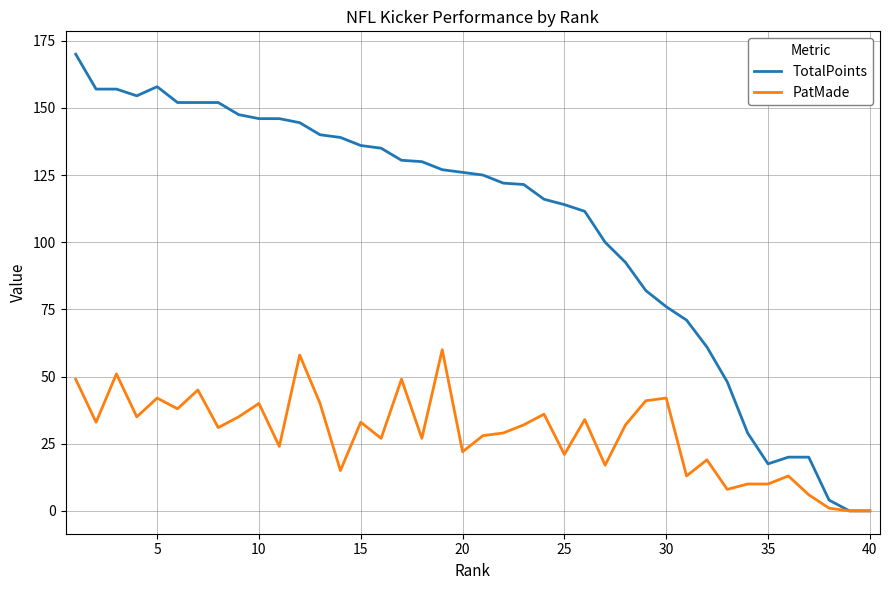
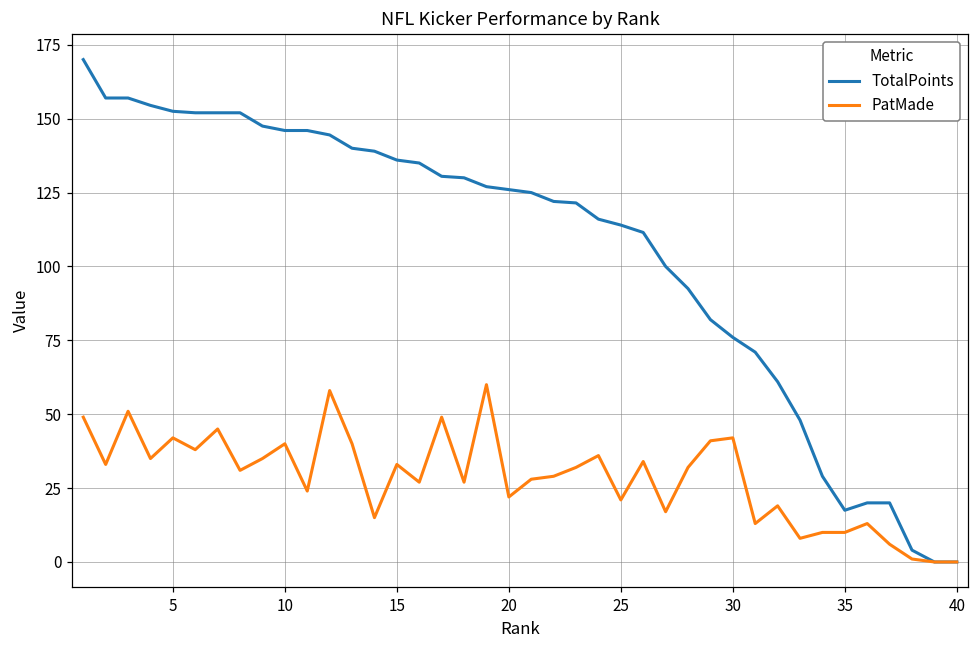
TotalPoints, 5: 158 -> 153
